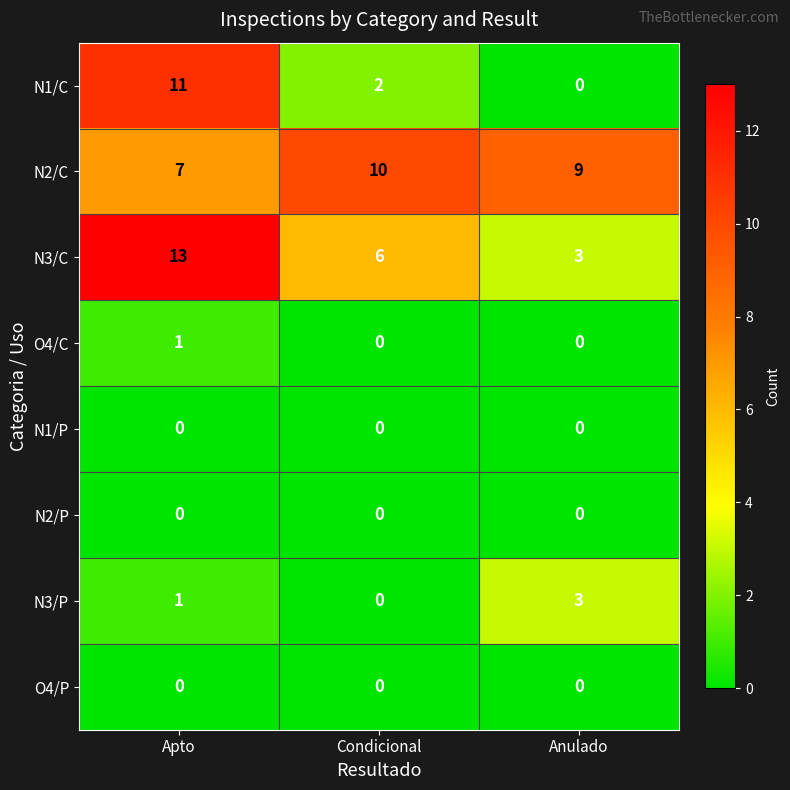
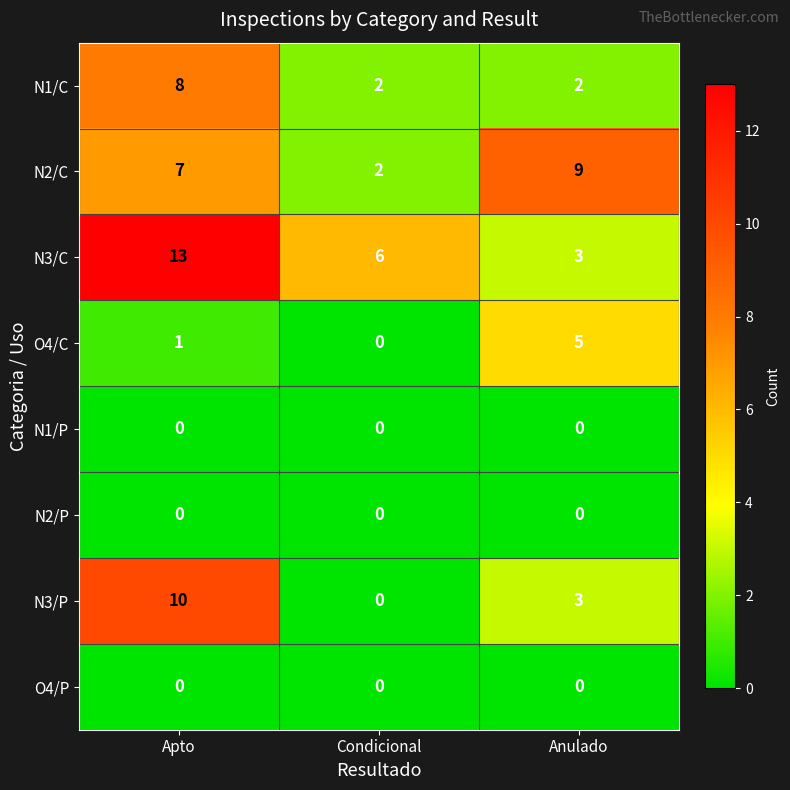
N1/C, Apto: 11 -> 8
N1/C, Anulado: 0 -> 2
N2/C, Condicional: 10 -> 2
O4/C, Anulado: 0 -> 5
N3/P, Apto: 1 -> 10
